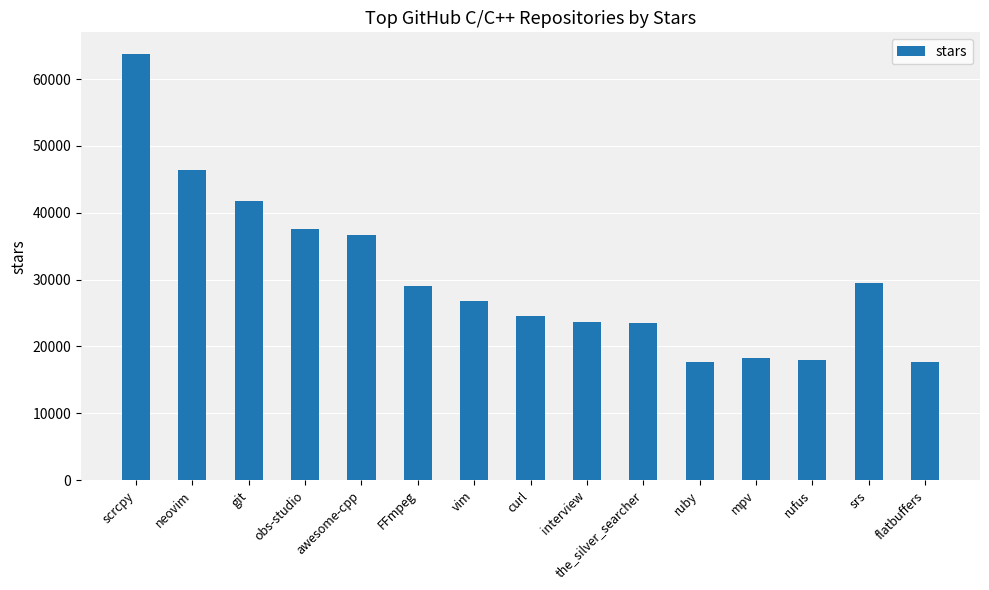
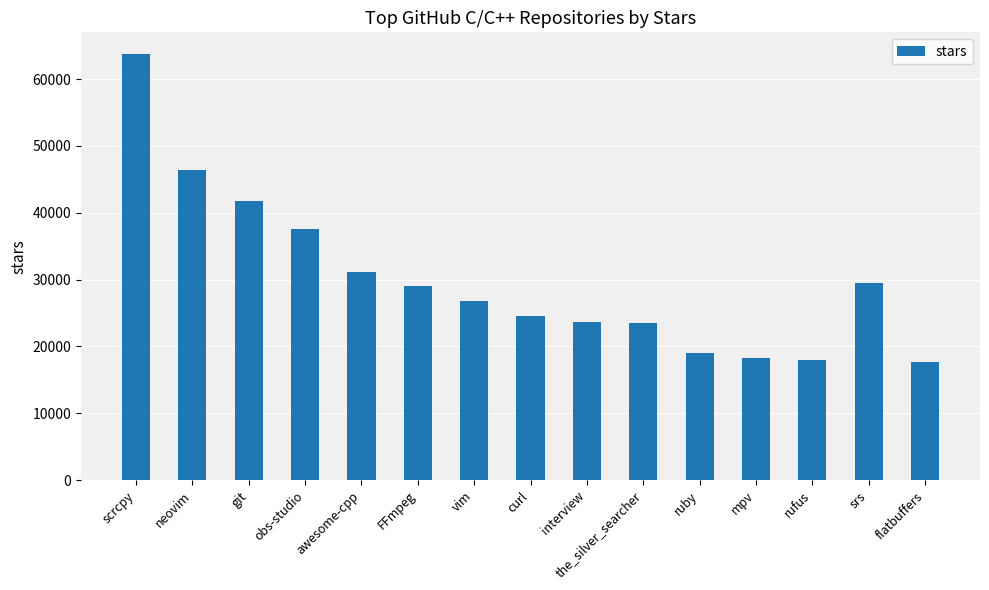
awesome-cpp: 37000 -> 31000
ruby: 18000 -> 19000
